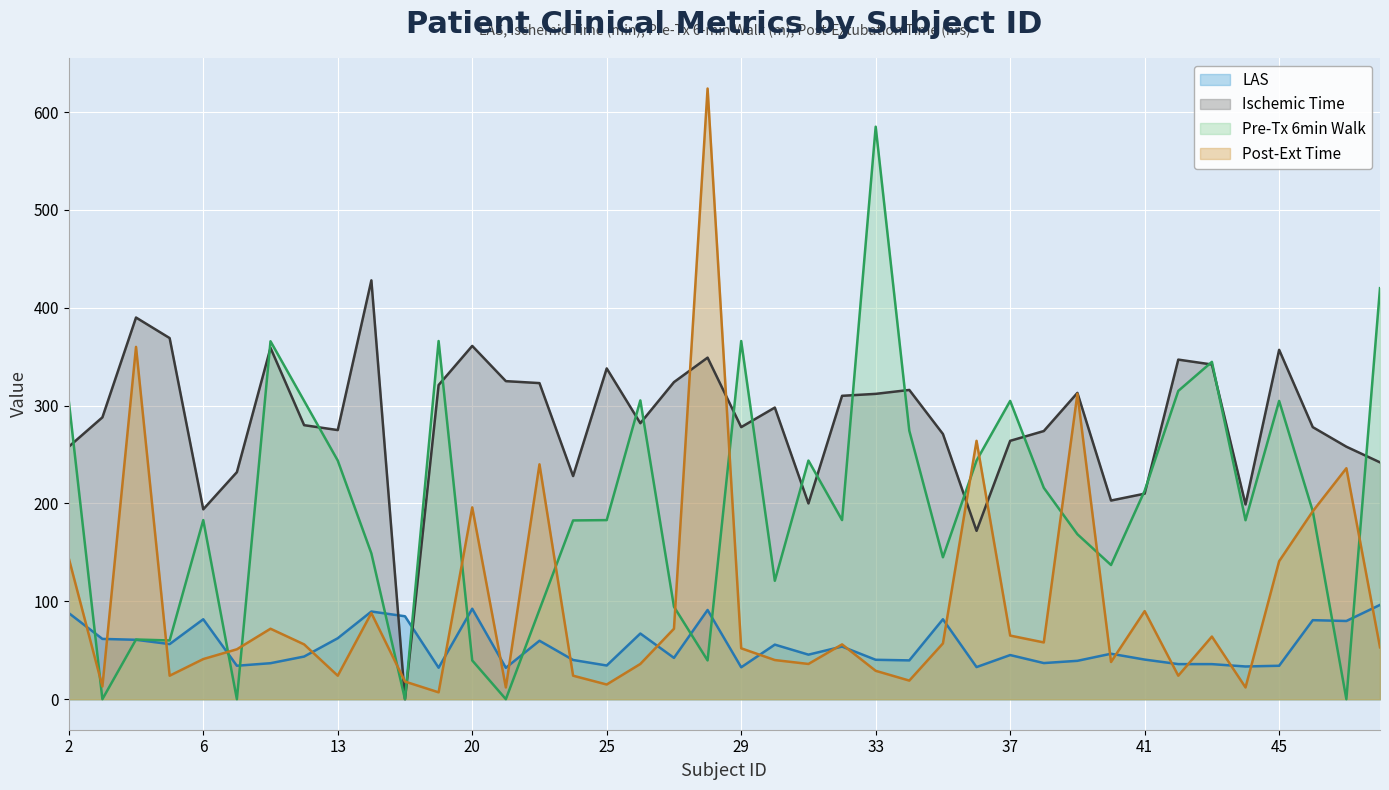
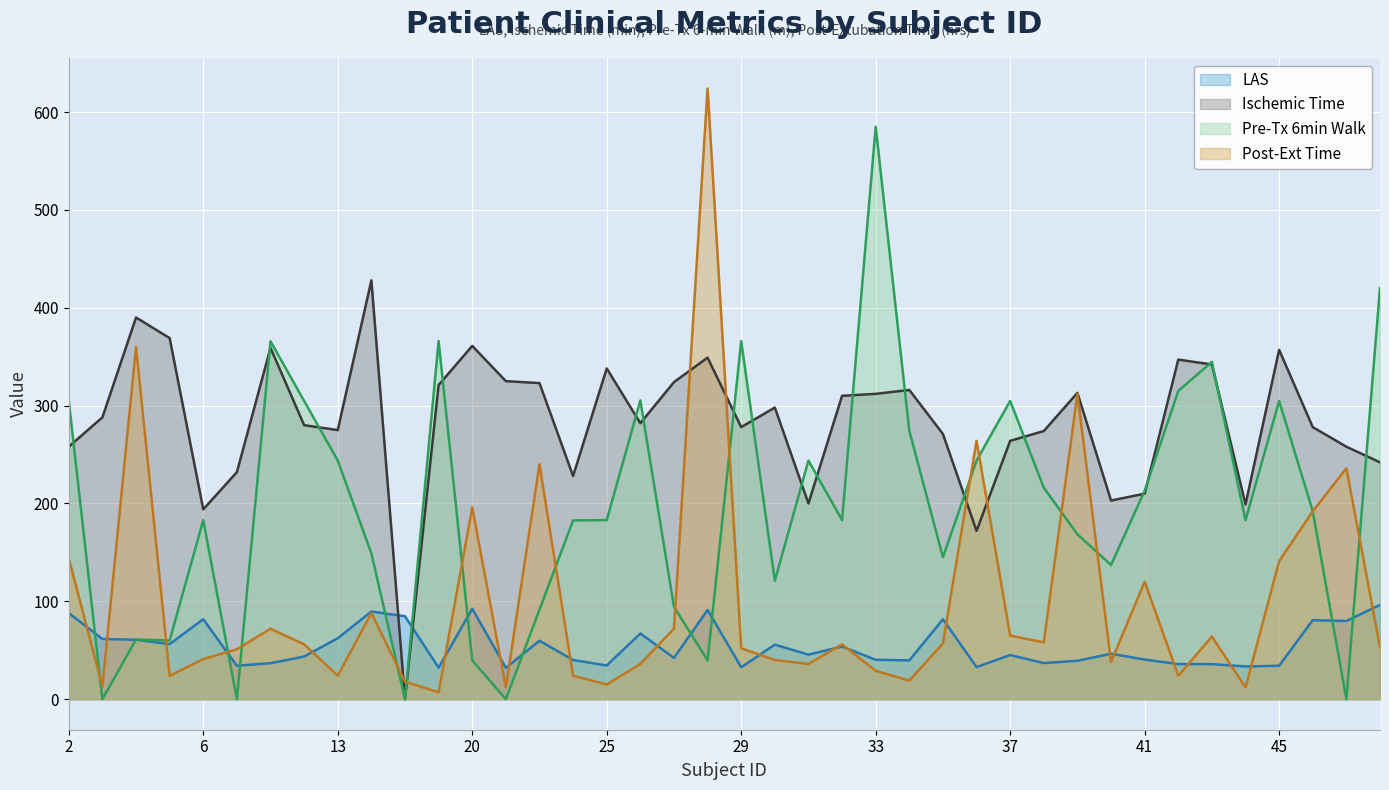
Post-Ext Time, 41: 90 -> 120
